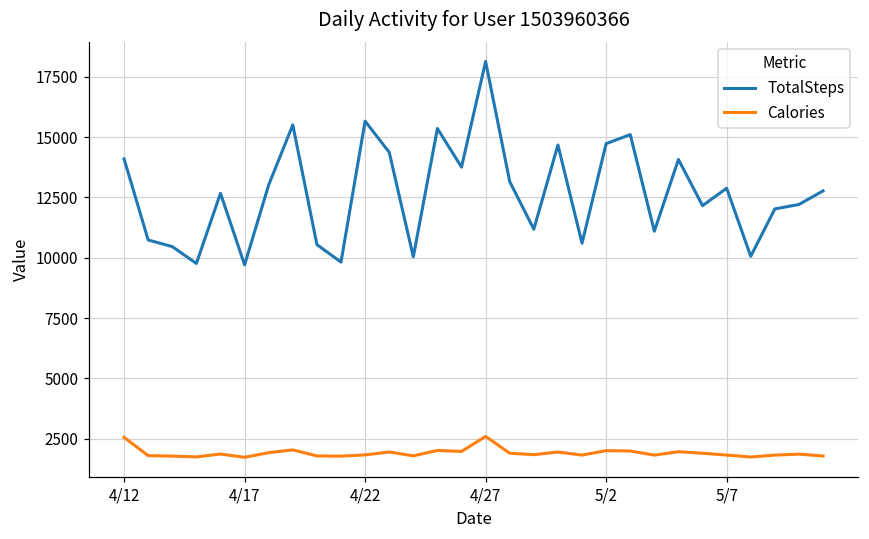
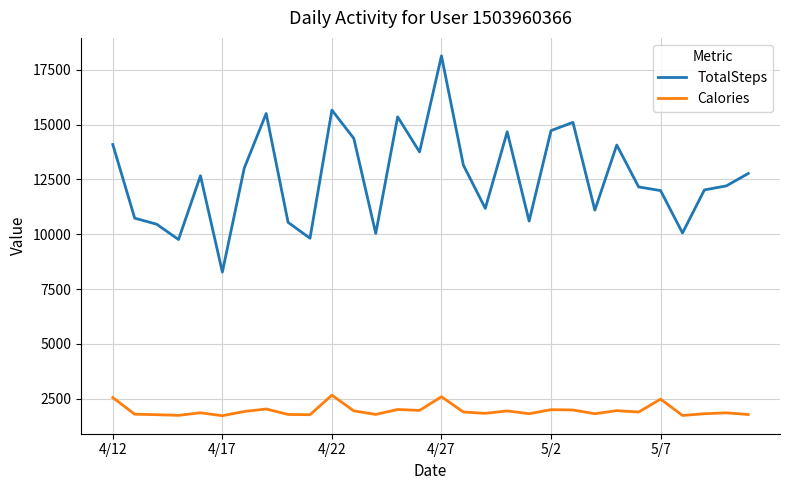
TotalSteps, 4/17: 9700 -> 8300
Calories, 4/22: 1800 -> 2700
TotalSteps, 5/7: 12900 -> 12000
Calories, 5/7: 1800 -> 2500
